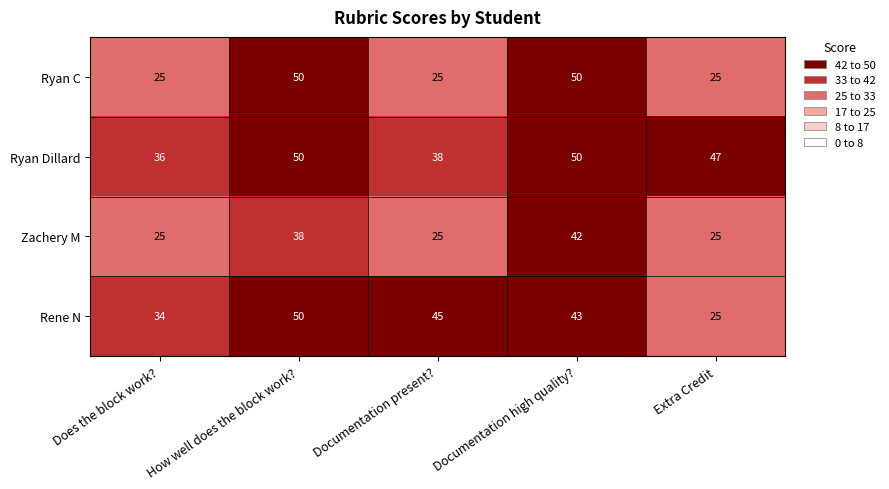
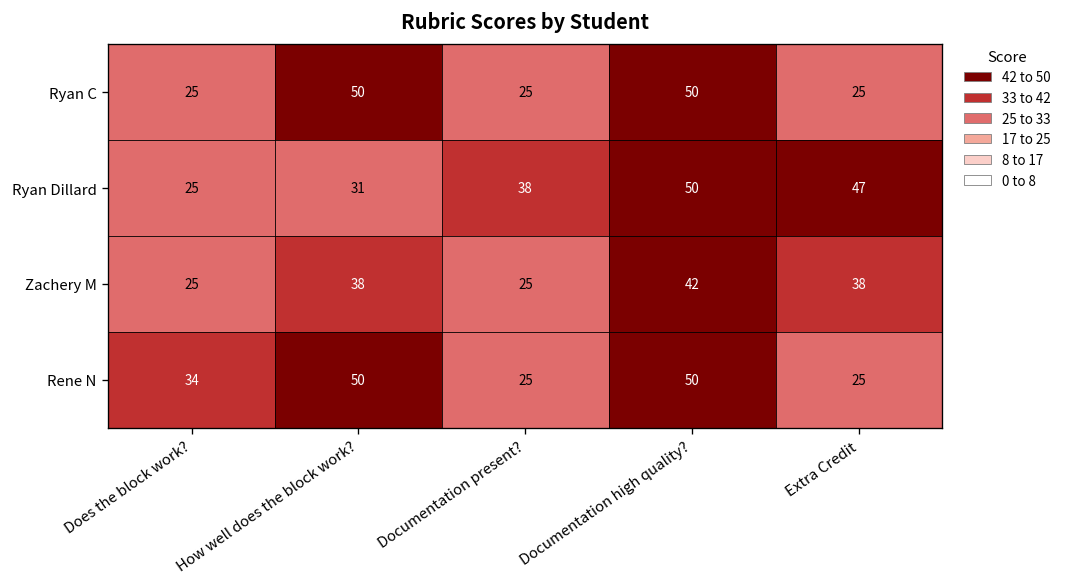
Ryan Dillard, Does the block work?: 36 -> 25
Ryan Dillard, How well does the block work?: 50 -> 31
Zachery M, Extra Credit: 25 -> 38
Rene N, Documentation present?: 45 -> 25
Rene N, Documentation high quality?: 43 -> 50
